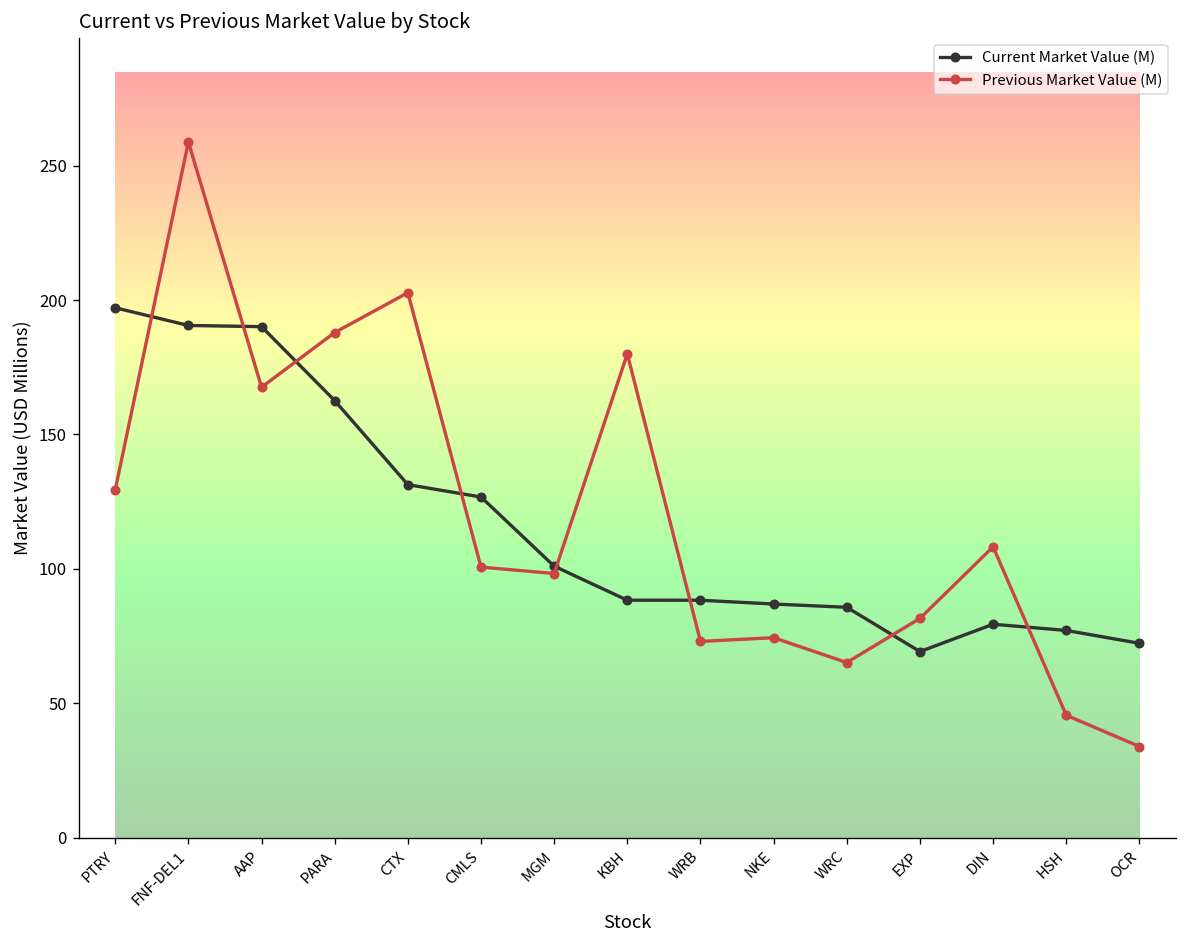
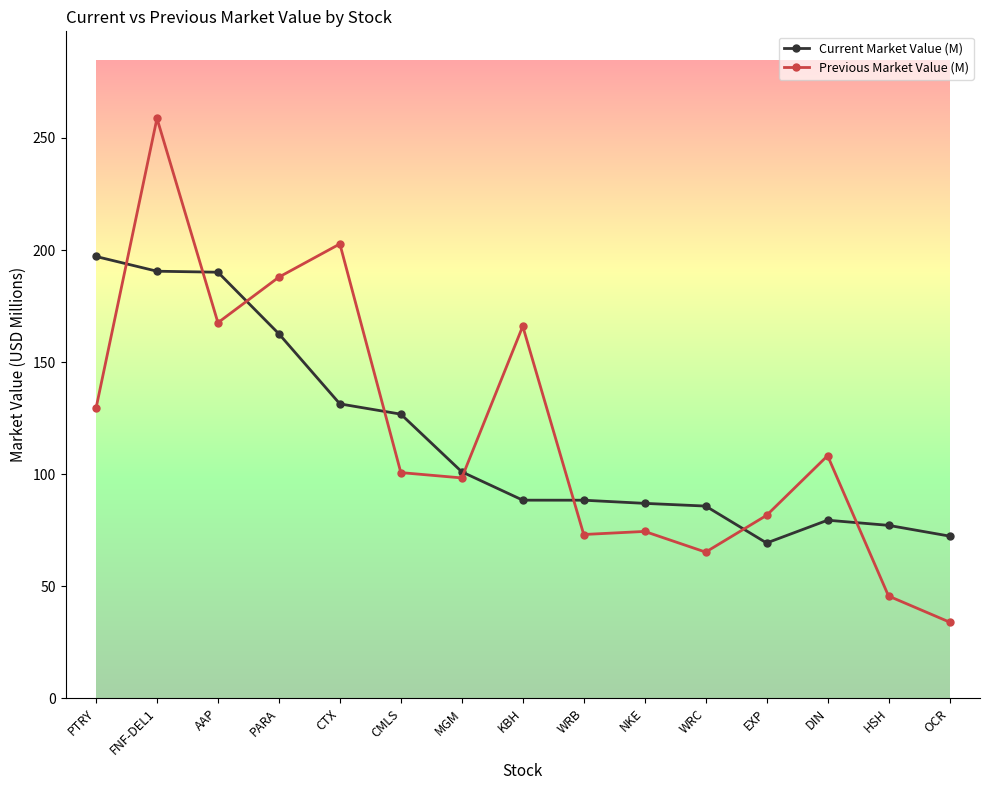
Previous Market Value (M), KBH: 180 -> 166
